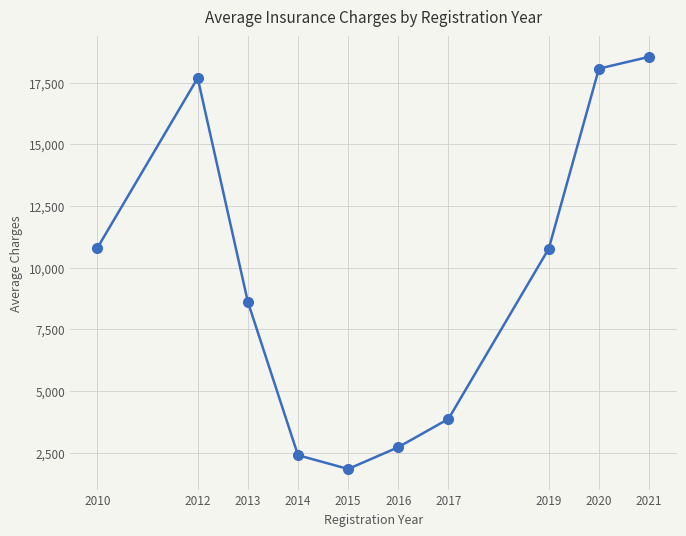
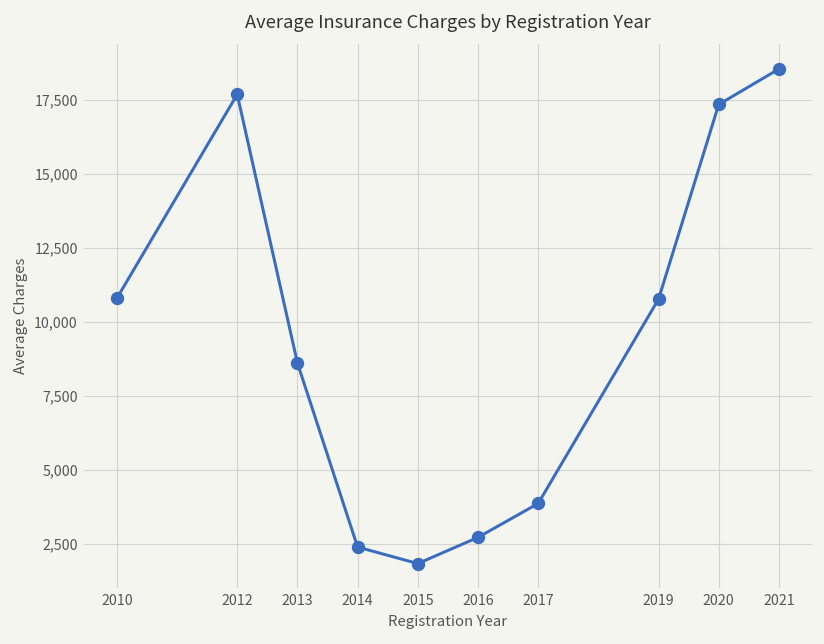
2020: 18,100 -> 17,300
